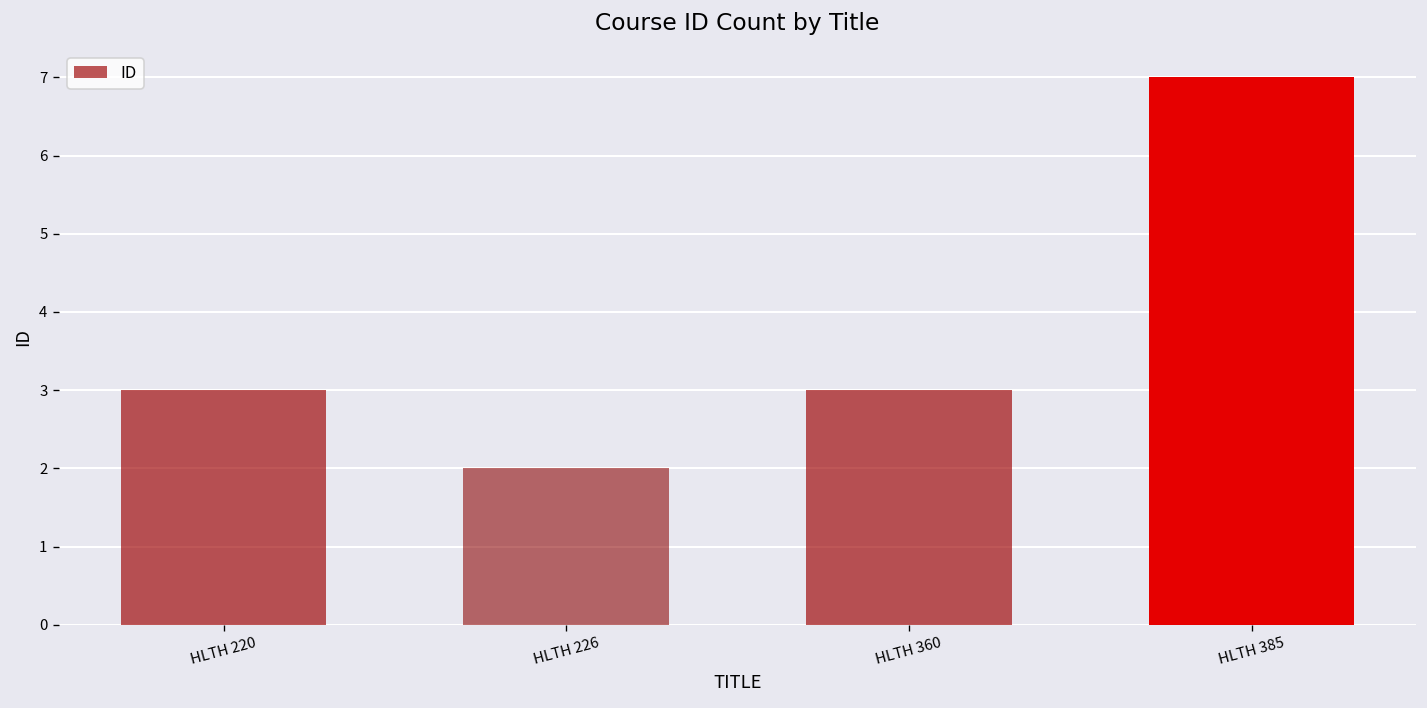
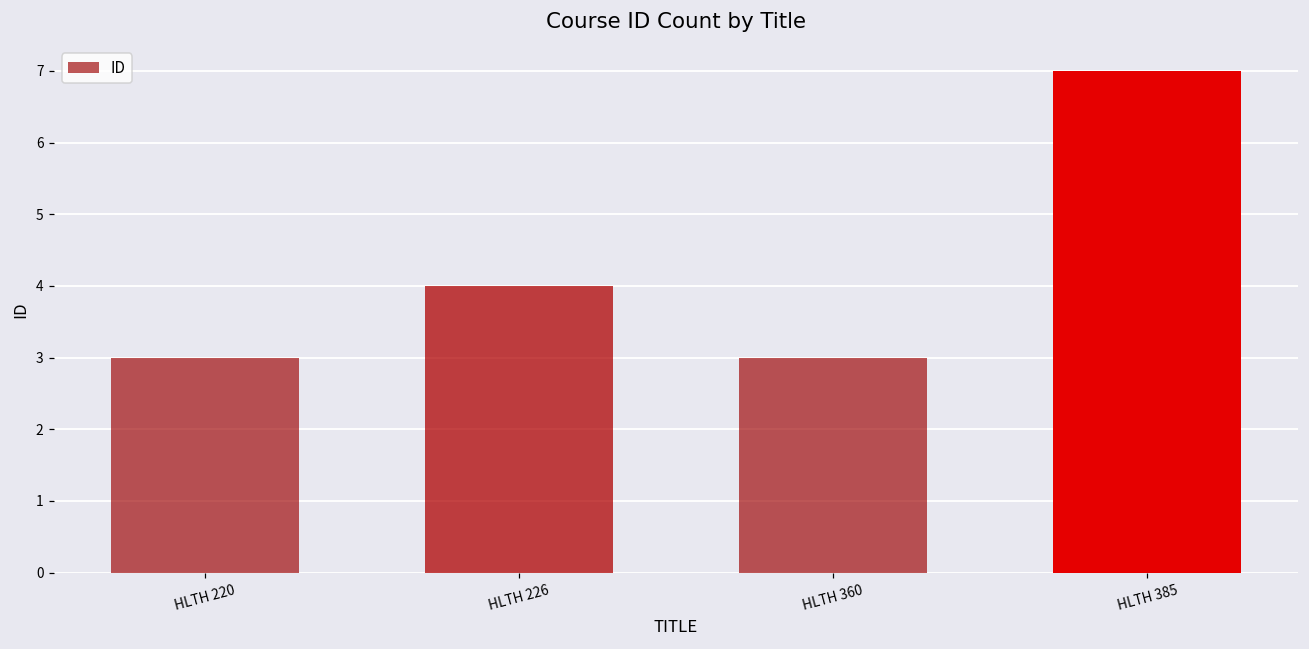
HLTH 226: 2 -> 4
